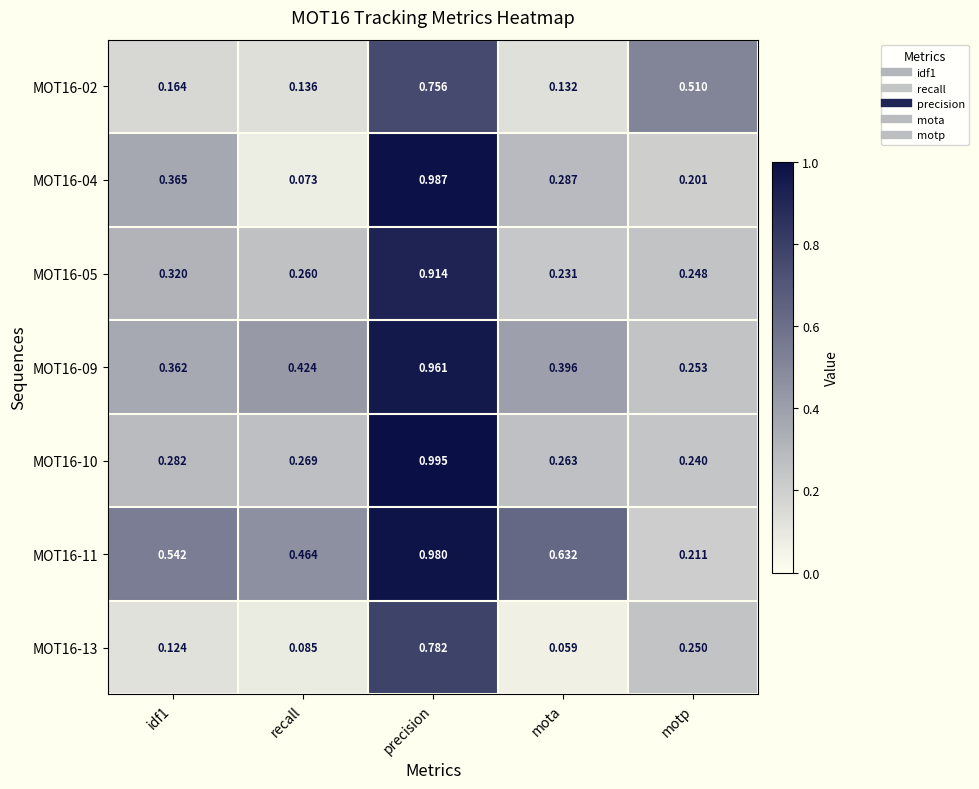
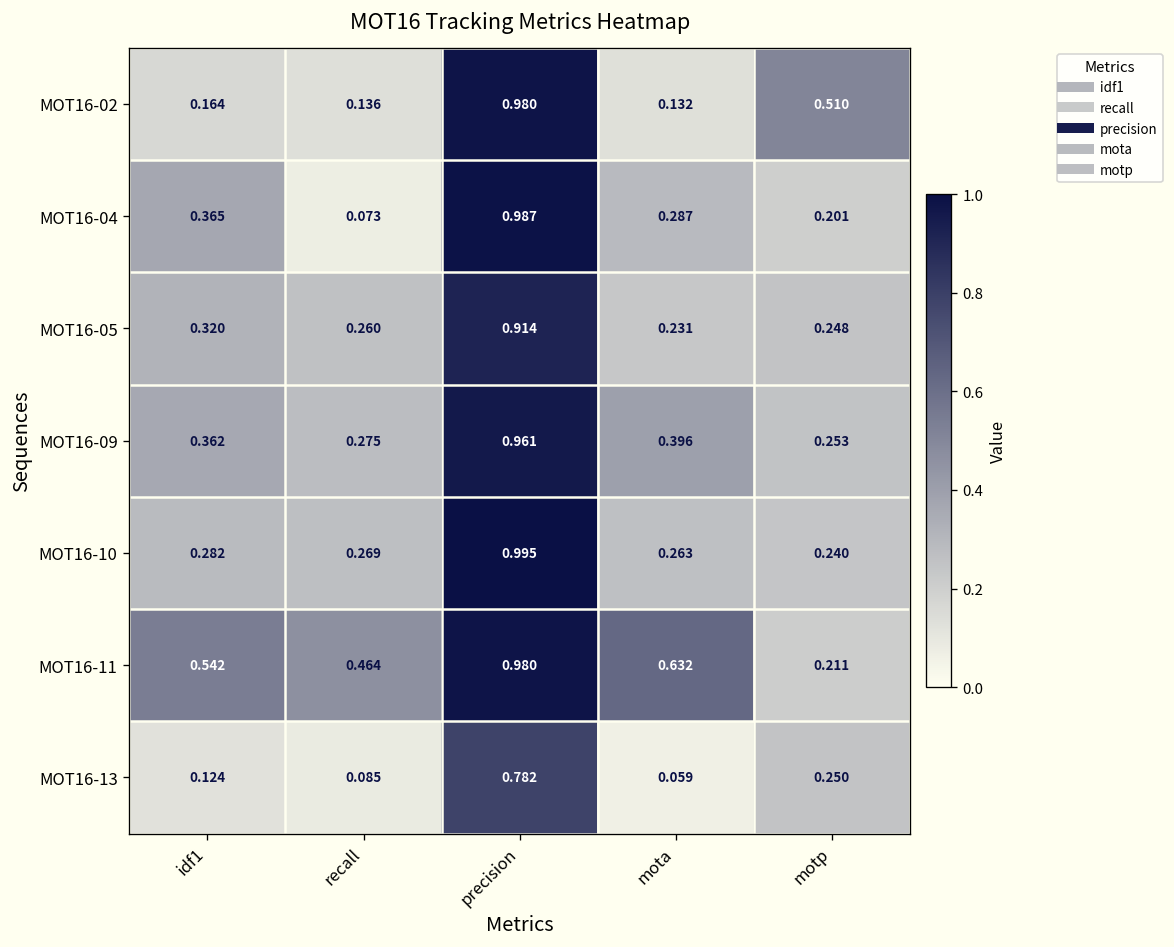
MOT16-02, precision: 0.756 -> 0.980
MOT16-09, recall: 0.424 -> 0.275
